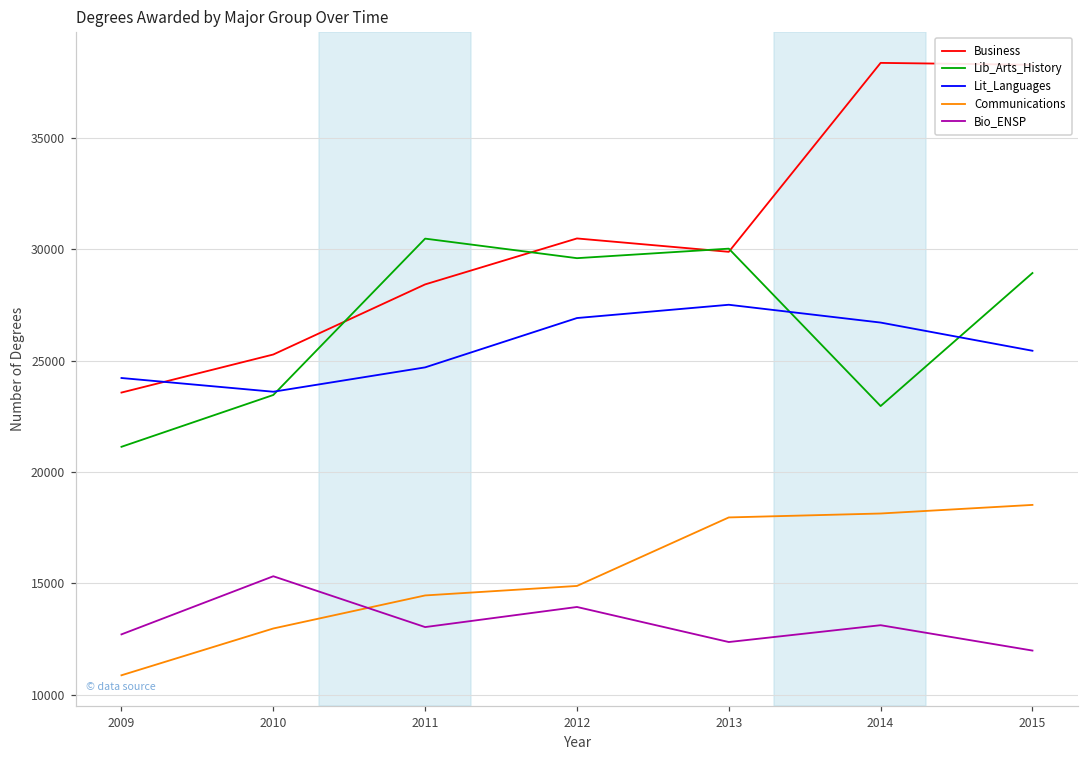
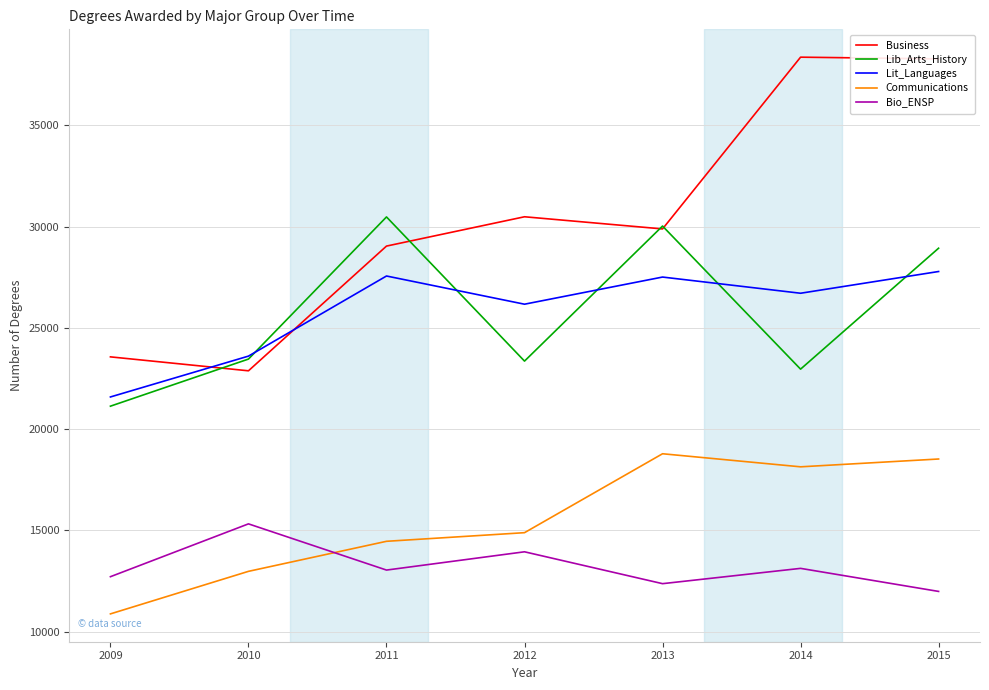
Lit_Languages, 2009: 24200 -> 21600
Business, 2010: 25300 -> 22900
Business, 2011: 28400 -> 29000
Lit_Languages, 2011: 24700 -> 27600
Lib_Arts_History, 2012: 29600 -> 23400
Lit_Languages, 2012: 26900 -> 26200
Communications, 2013: 18000 -> 18800
Lit_Languages, 2015: 25400 -> 27800
